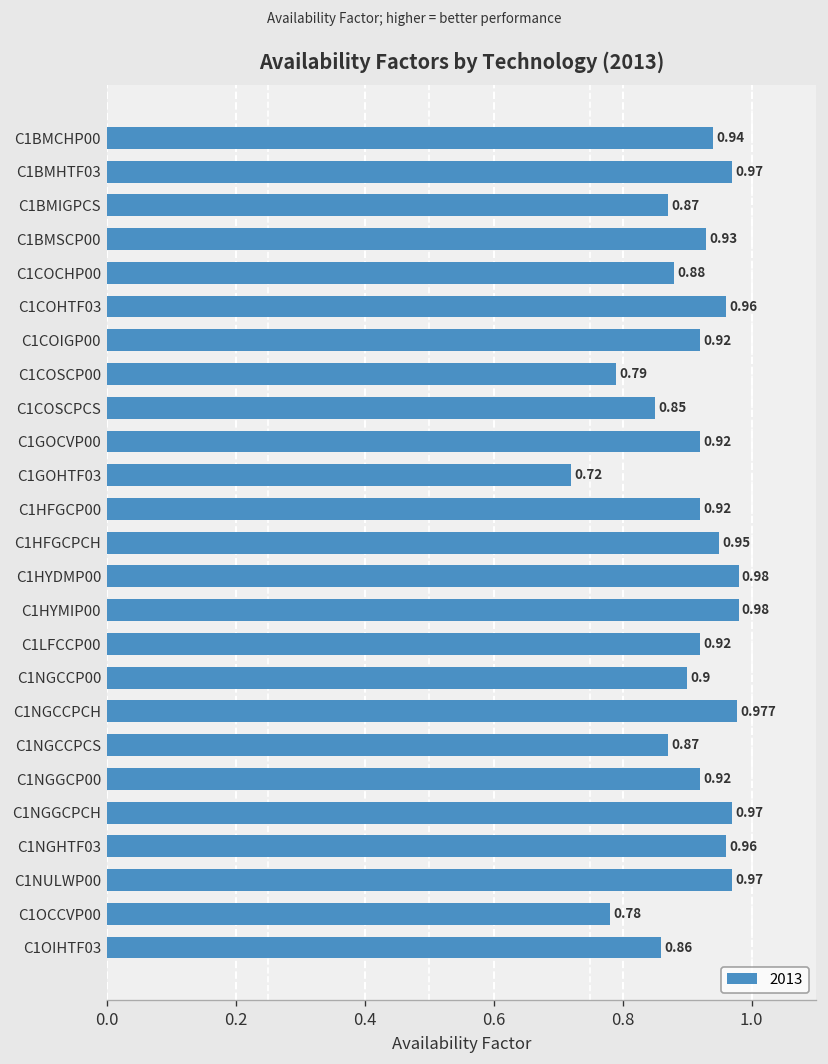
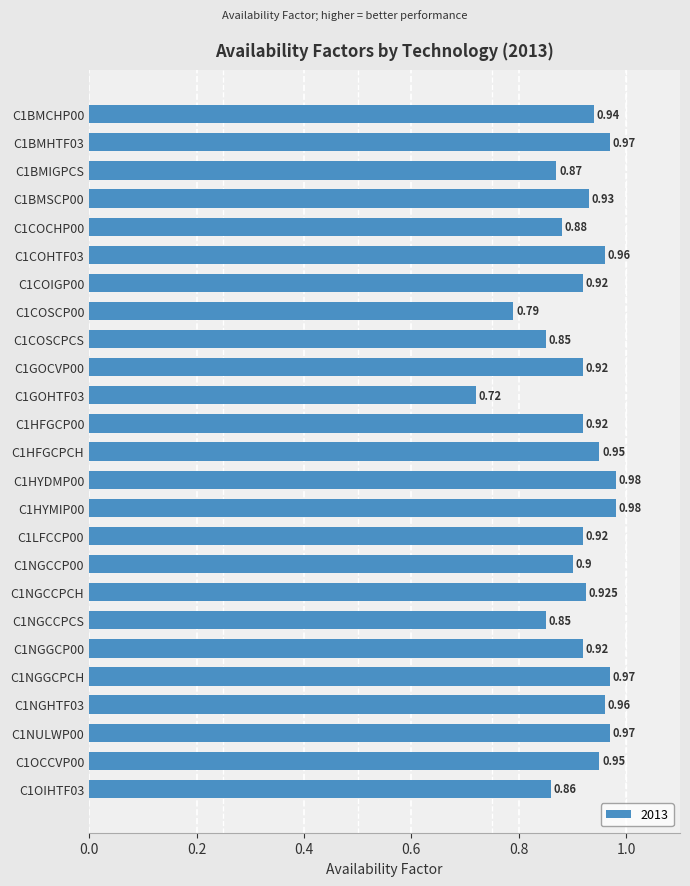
C1NGCCPCH: 0.977 -> 0.925
C1NGCCPCS: 0.87 -> 0.85
C1OCCVP00: 0.78 -> 0.95
